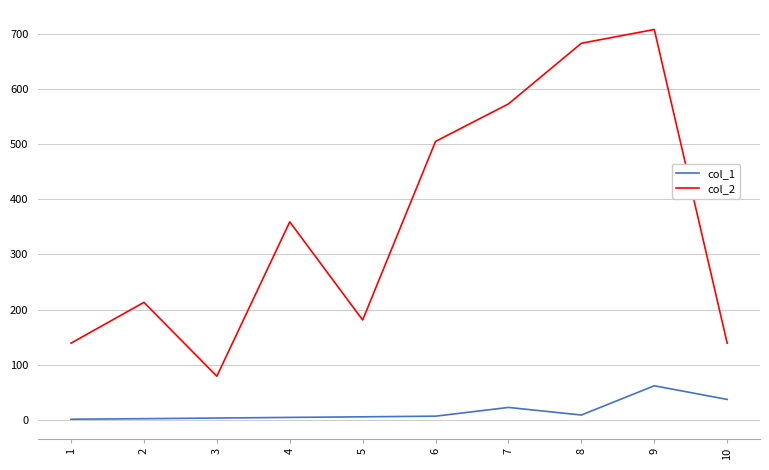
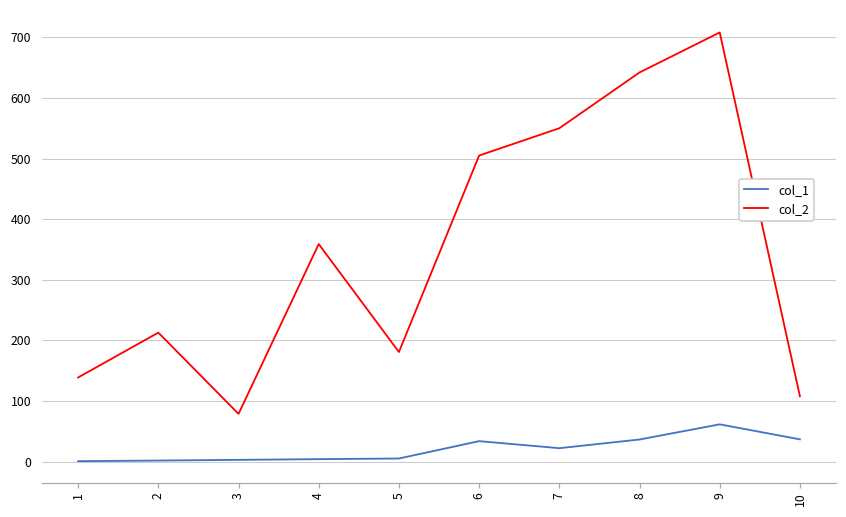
col_1, 6: 10 -> 30
col_2, 7: 570 -> 550
col_1, 8: 10 -> 40
col_2, 8: 680 -> 640
col_2, 10: 140 -> 110
